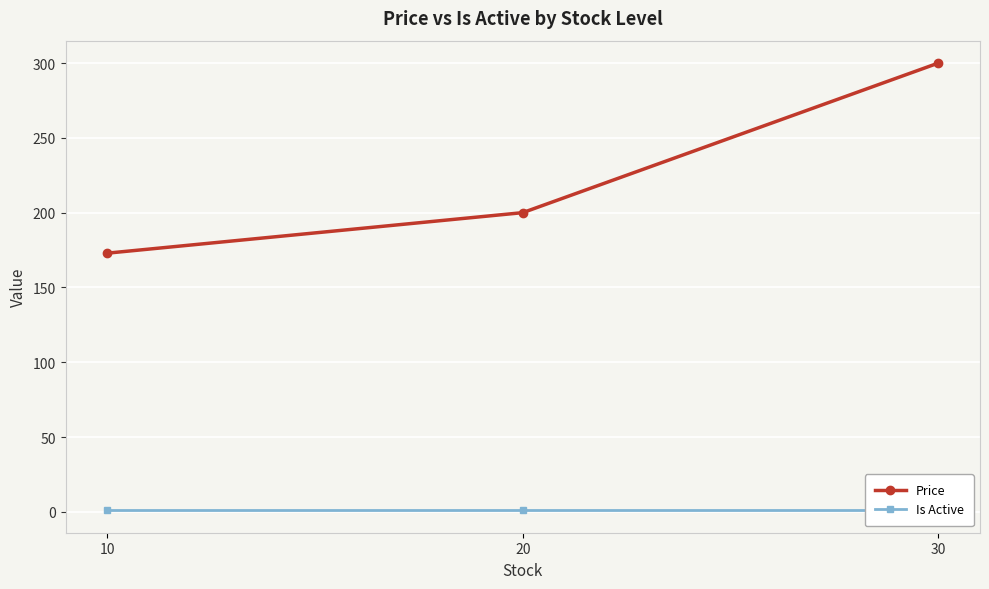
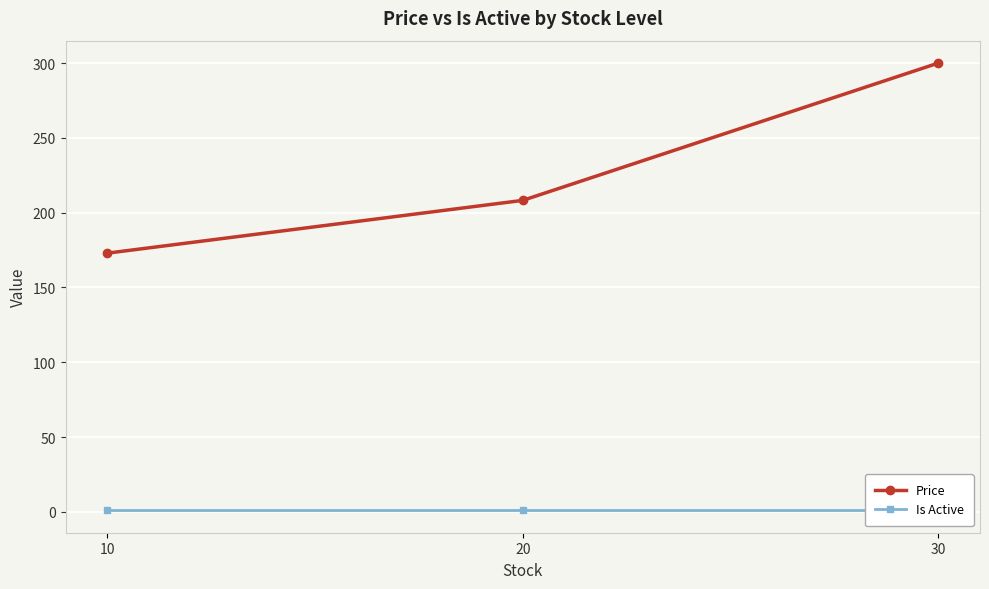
Price, 20: 200 -> 208
